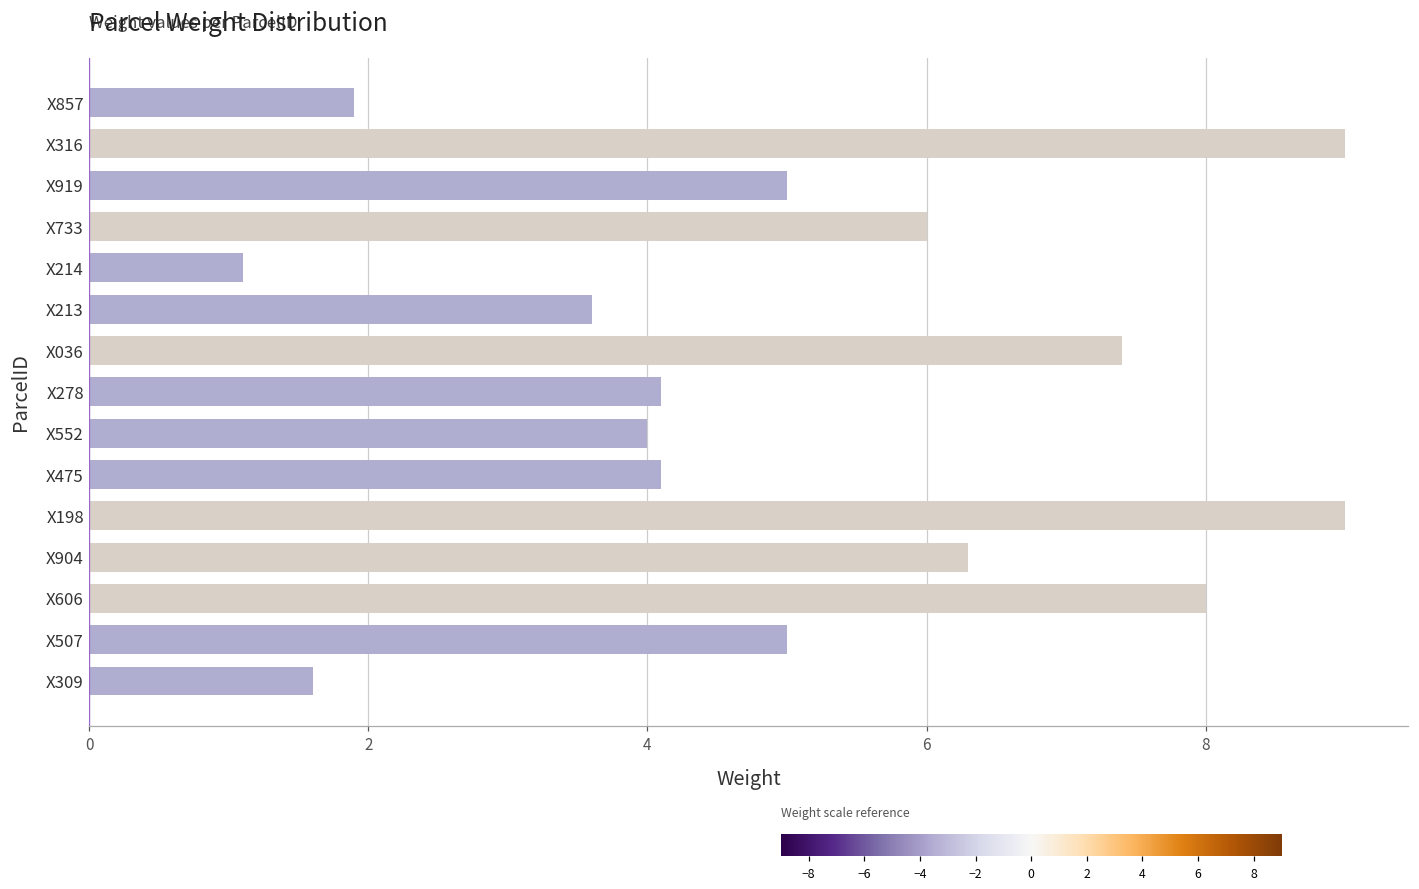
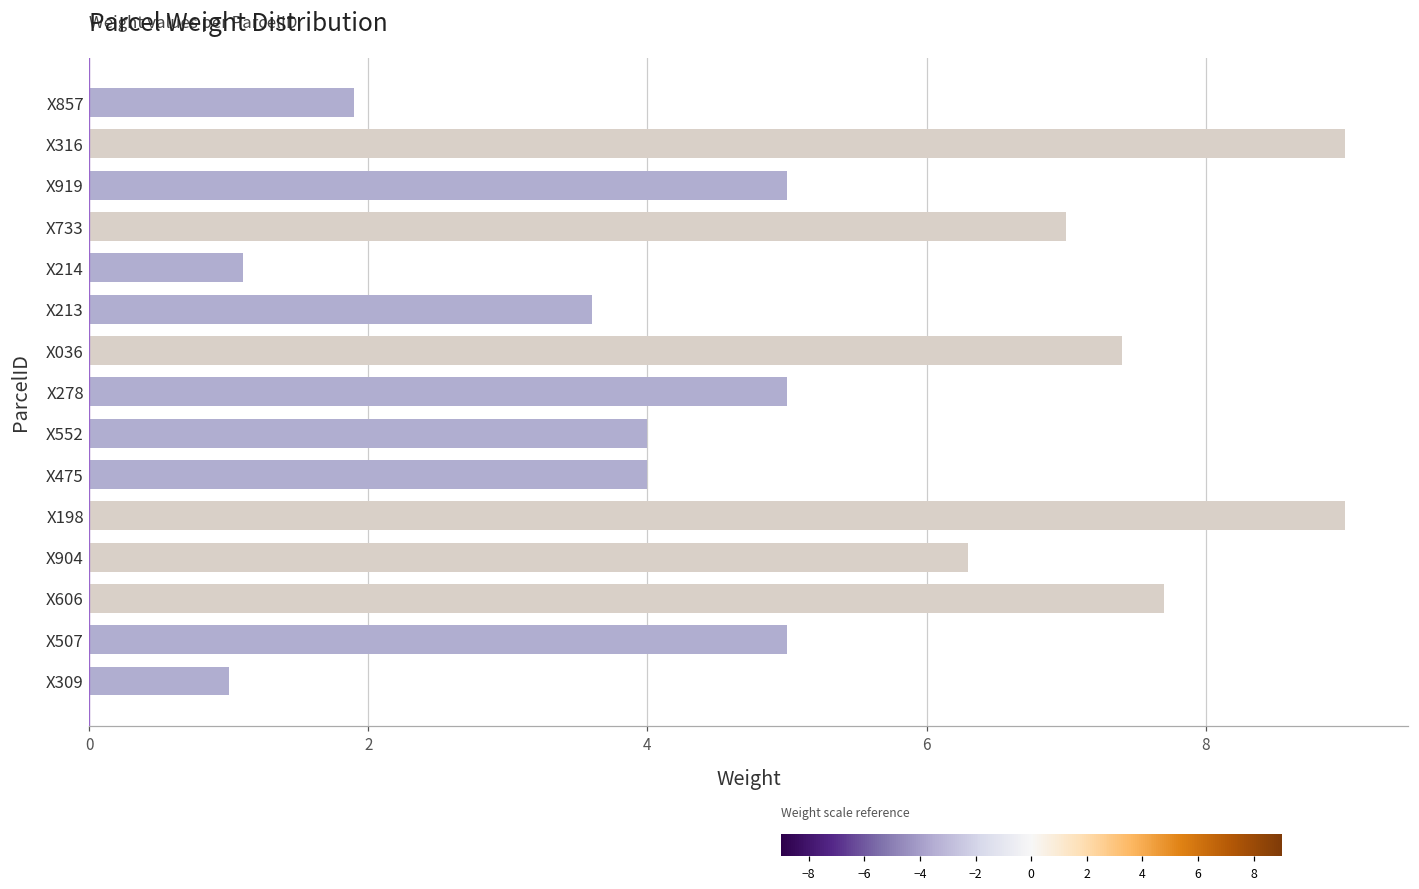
X733: 6 -> 7
X278: 4.1 -> 5.0
X475: 4.1 -> 4.0
X606: 8.0 -> 7.7
X309: 1.6 -> 1.0
